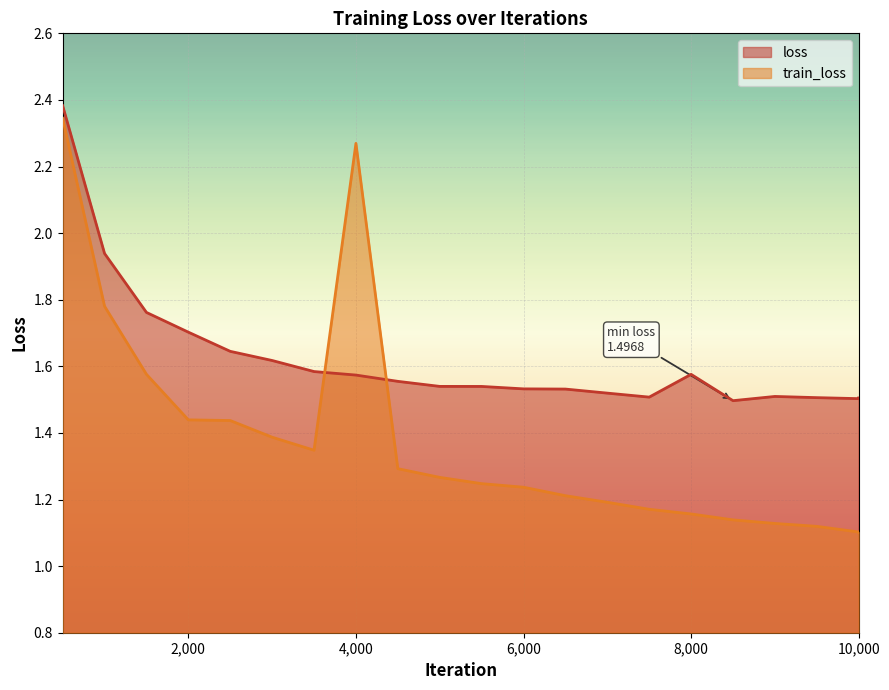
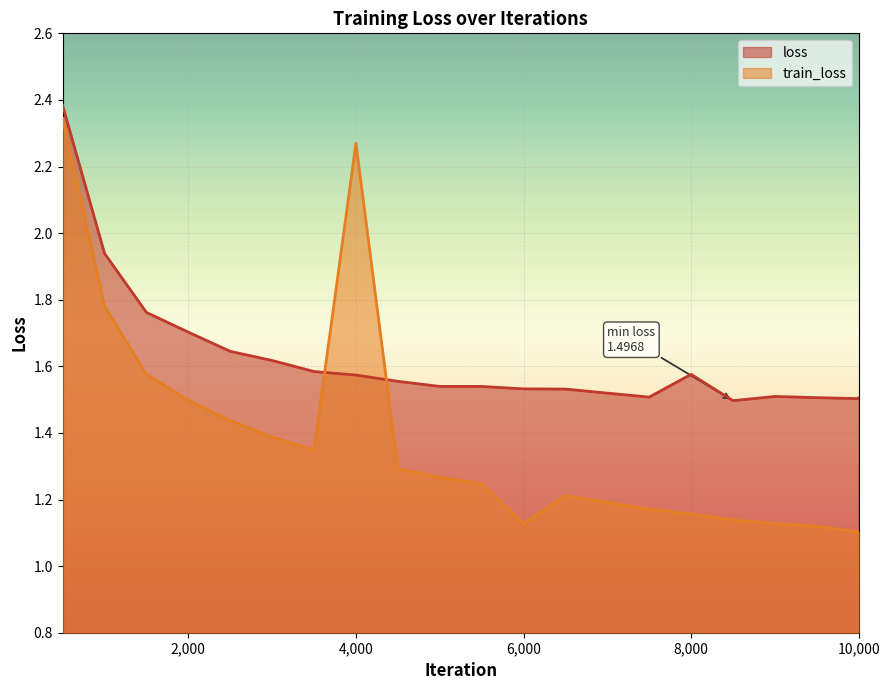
train_loss, 2,000: 1.44 -> 1.50
train_loss, 6,000: 1.24 -> 1.13
